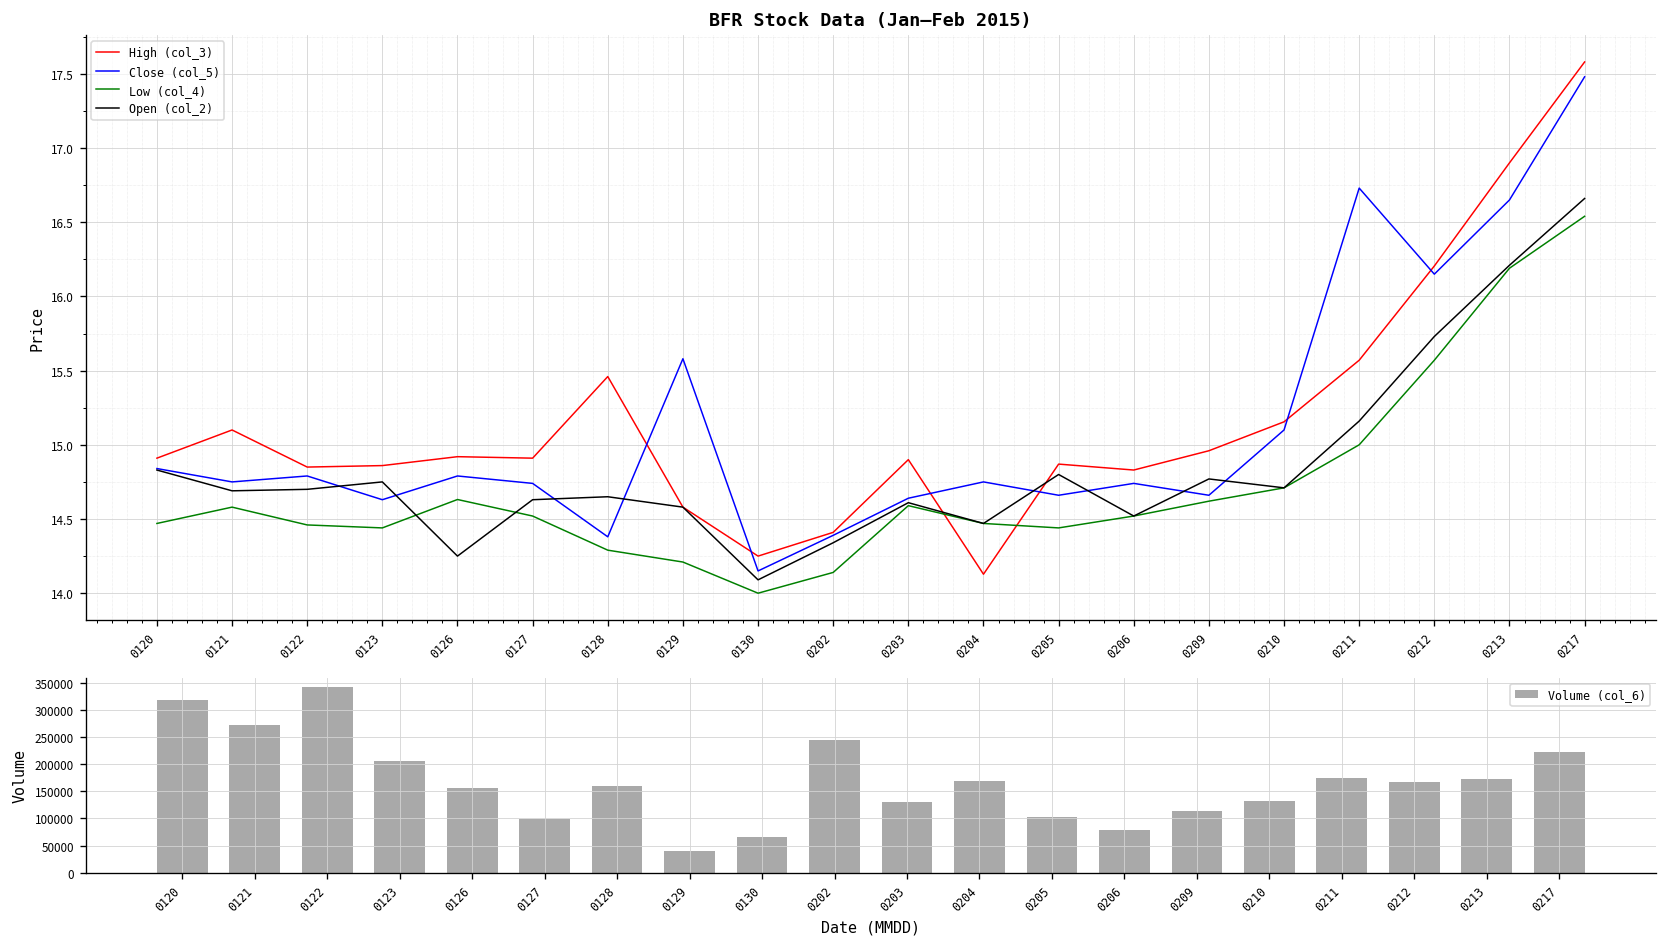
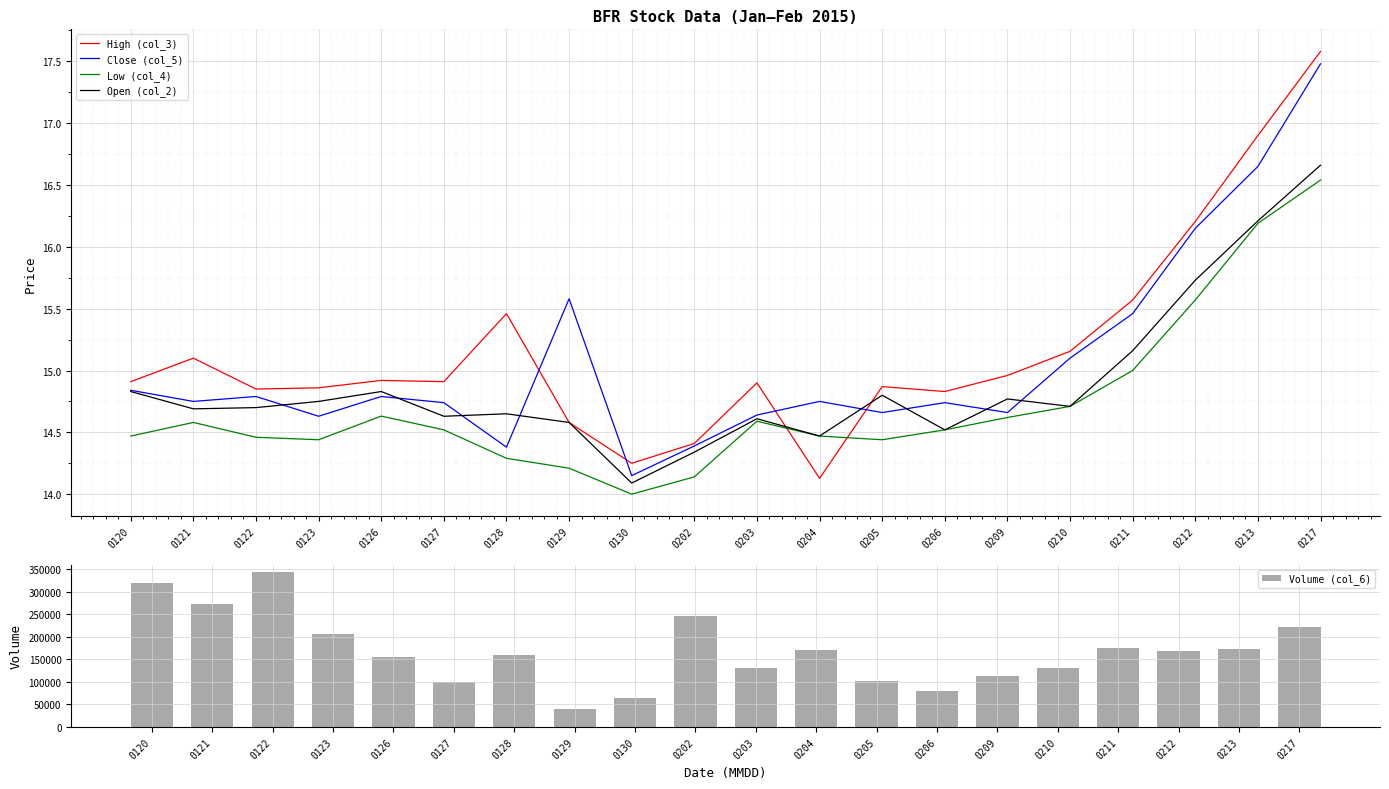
BFR Stock Data (Jan–Feb 2015), Open (col_2), 0126: 14.25 -> 14.83
BFR Stock Data (Jan–Feb 2015), Close (col_5), 0211: 16.73 -> 15.46
